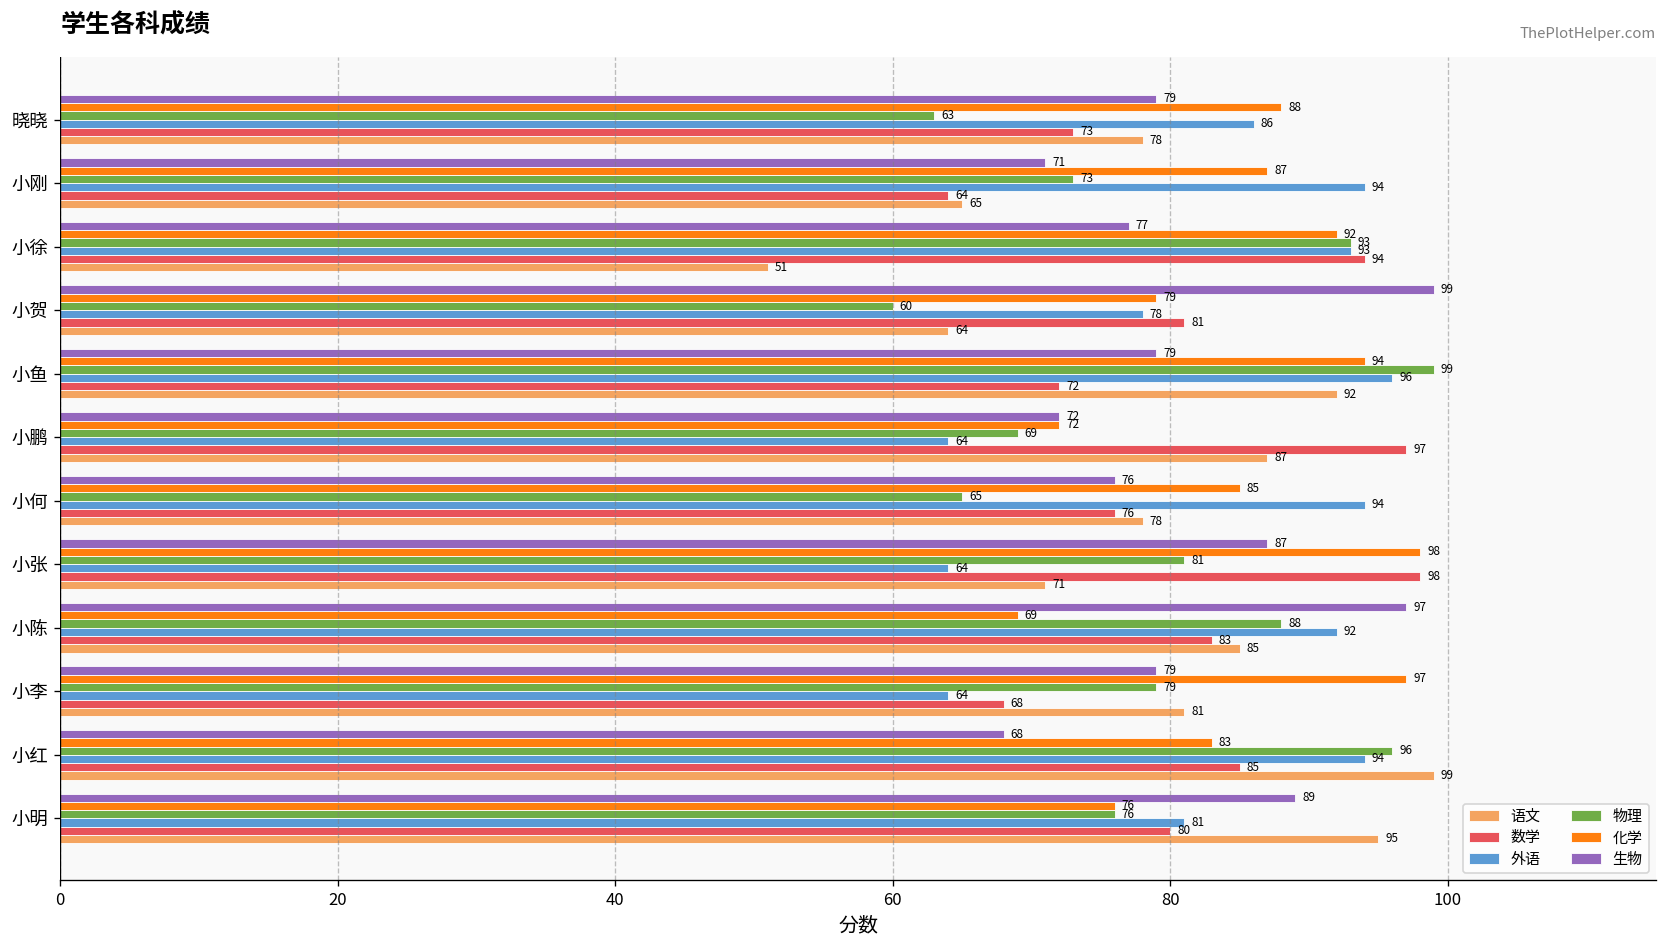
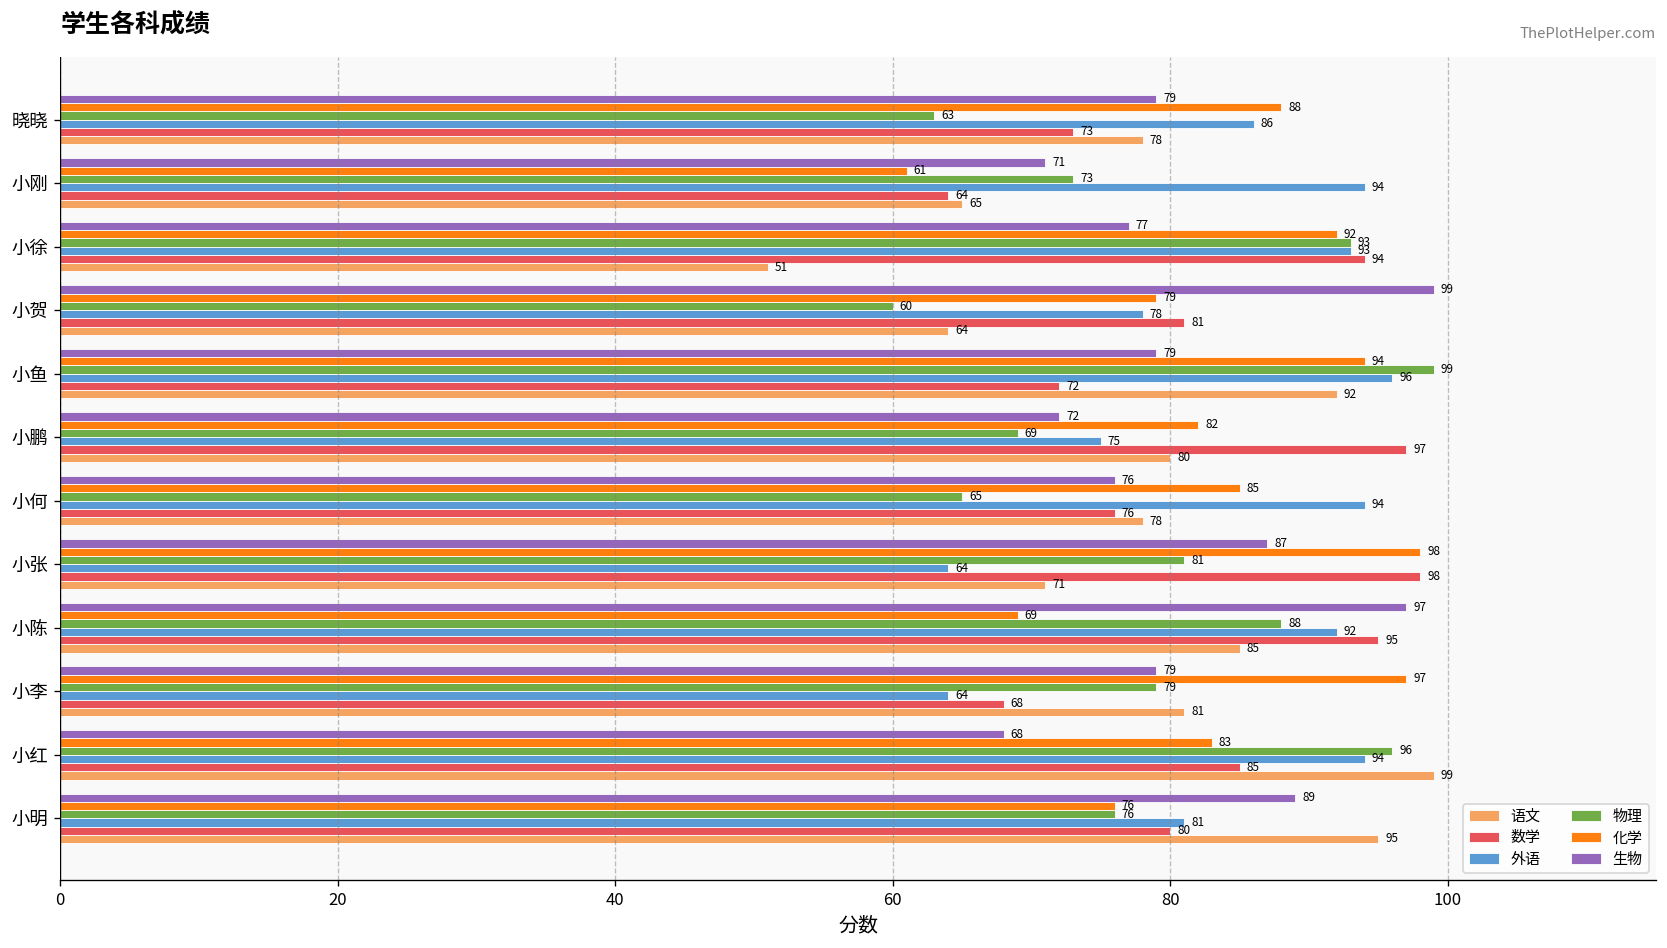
化学, 小刚: 87 -> 61
化学, 小鹏: 72 -> 82
外语, 小鹏: 64 -> 75
语文, 小鹏: 87 -> 80
数学, 小陈: 83 -> 95
